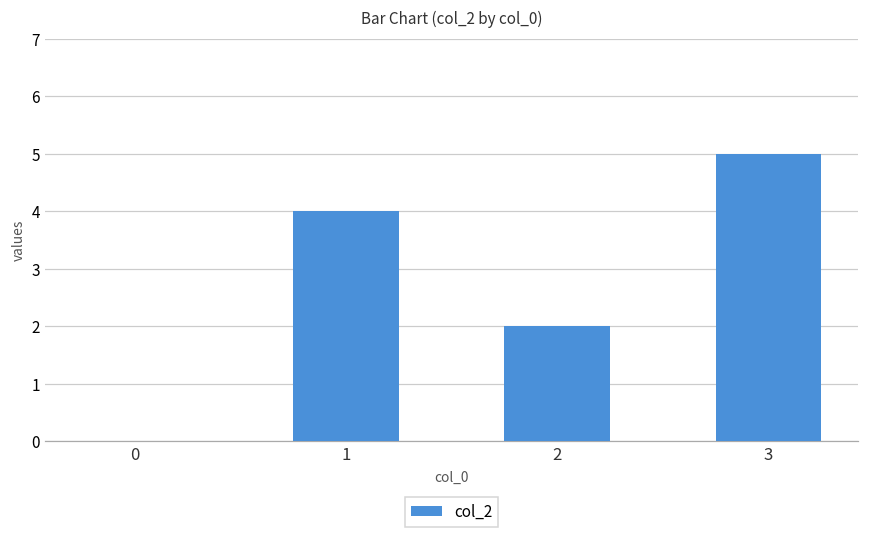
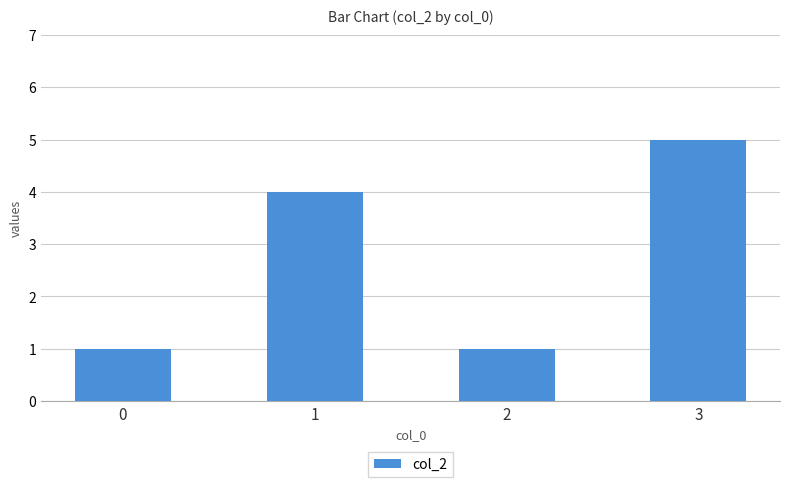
0: 0 -> 1
2: 2 -> 1
